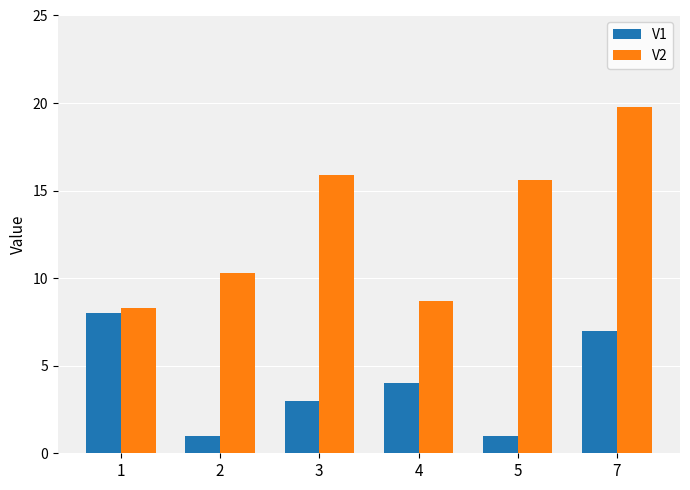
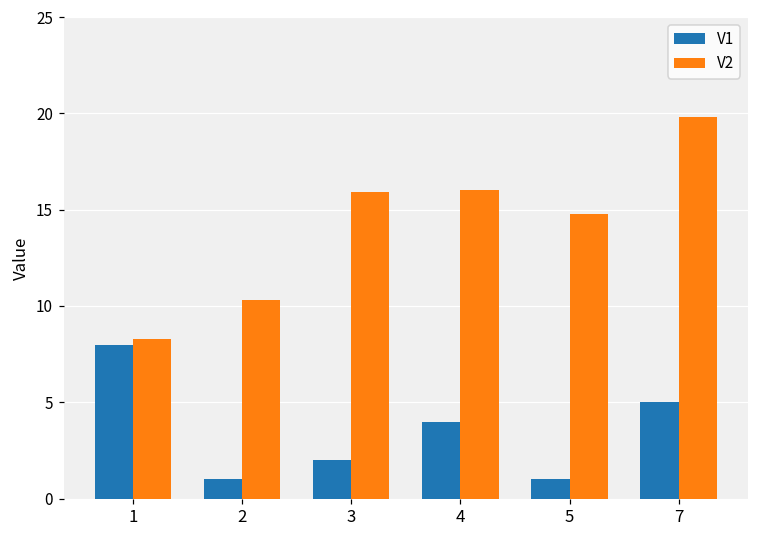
V1, 3: 3 -> 2
V2, 4: 8.7 -> 16.0
V2, 5: 15.6 -> 14.8
V1, 7: 7 -> 5
